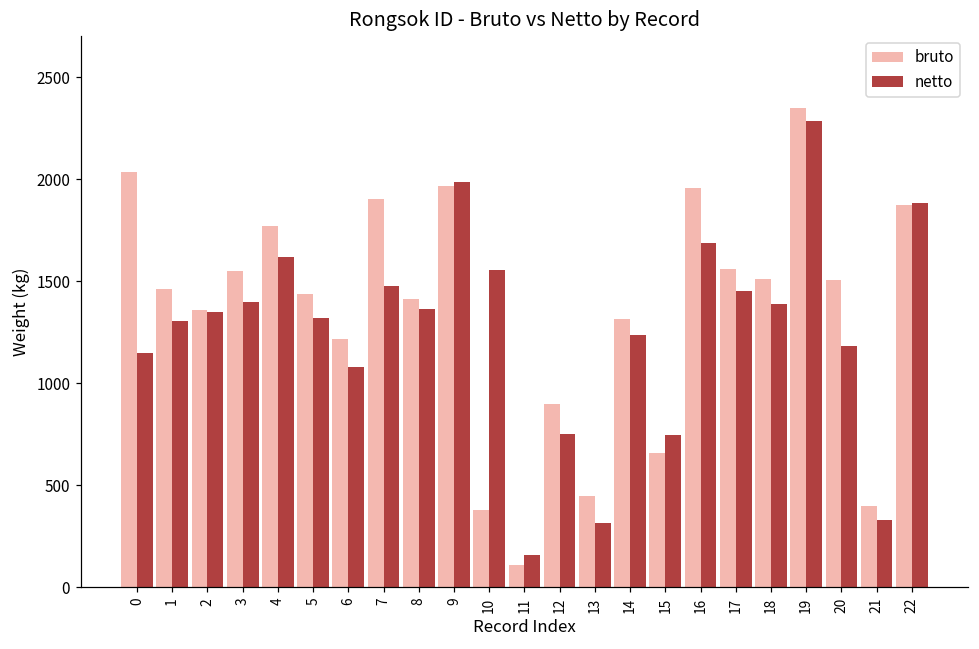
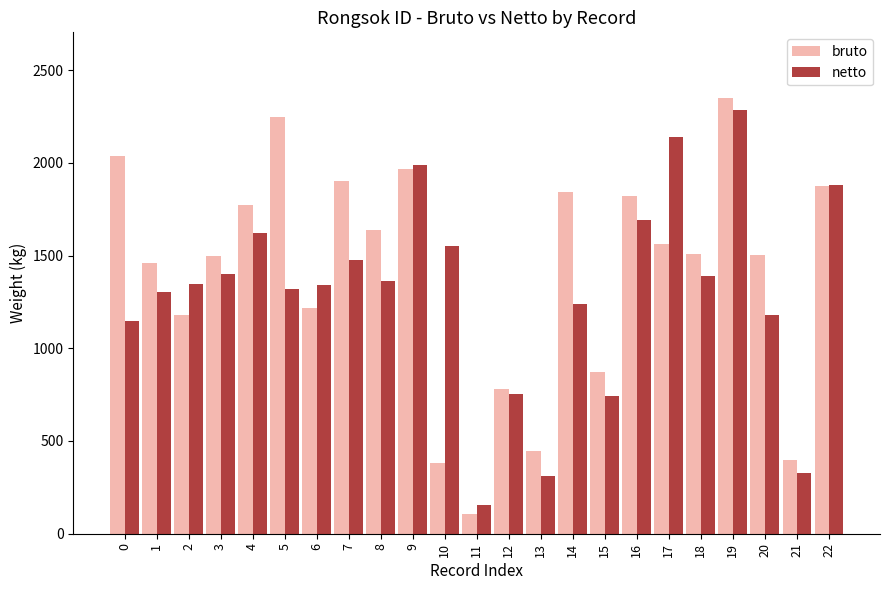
bruto, 2: 1360 -> 1180
bruto, 3: 1550 -> 1500
bruto, 5: 1440 -> 2250
netto, 6: 1080 -> 1340
bruto, 8: 1410 -> 1640
bruto, 12: 900 -> 780
bruto, 14: 1310 -> 1840
bruto, 15: 660 -> 870
bruto, 16: 1960 -> 1820
netto, 17: 1450 -> 2140
